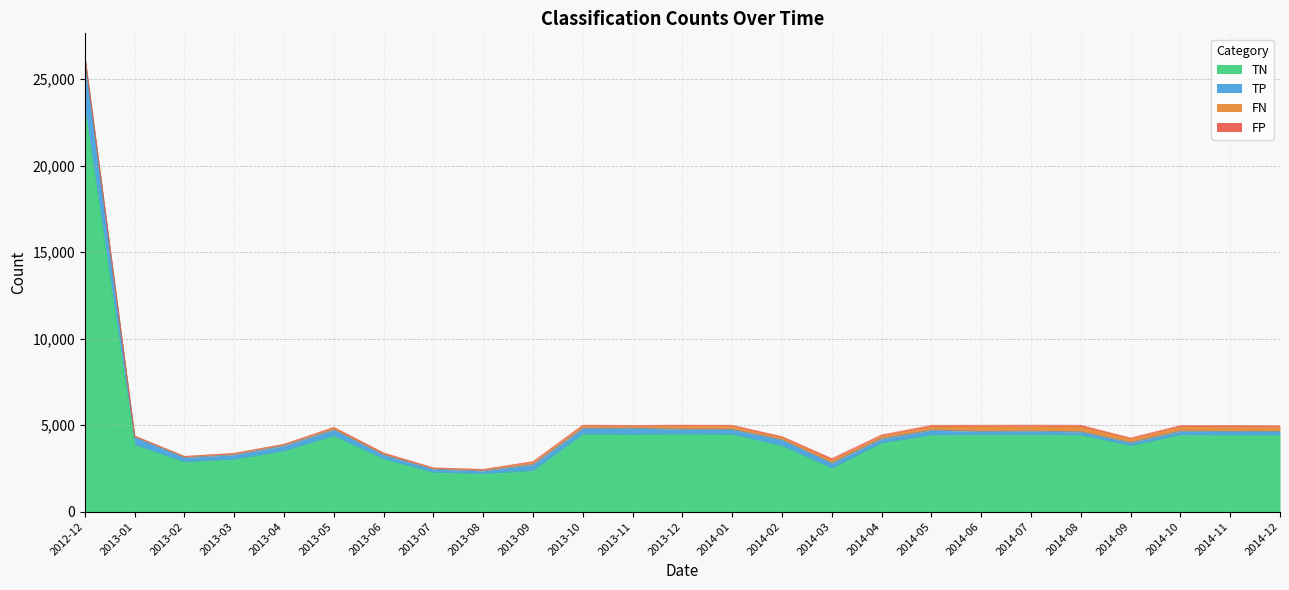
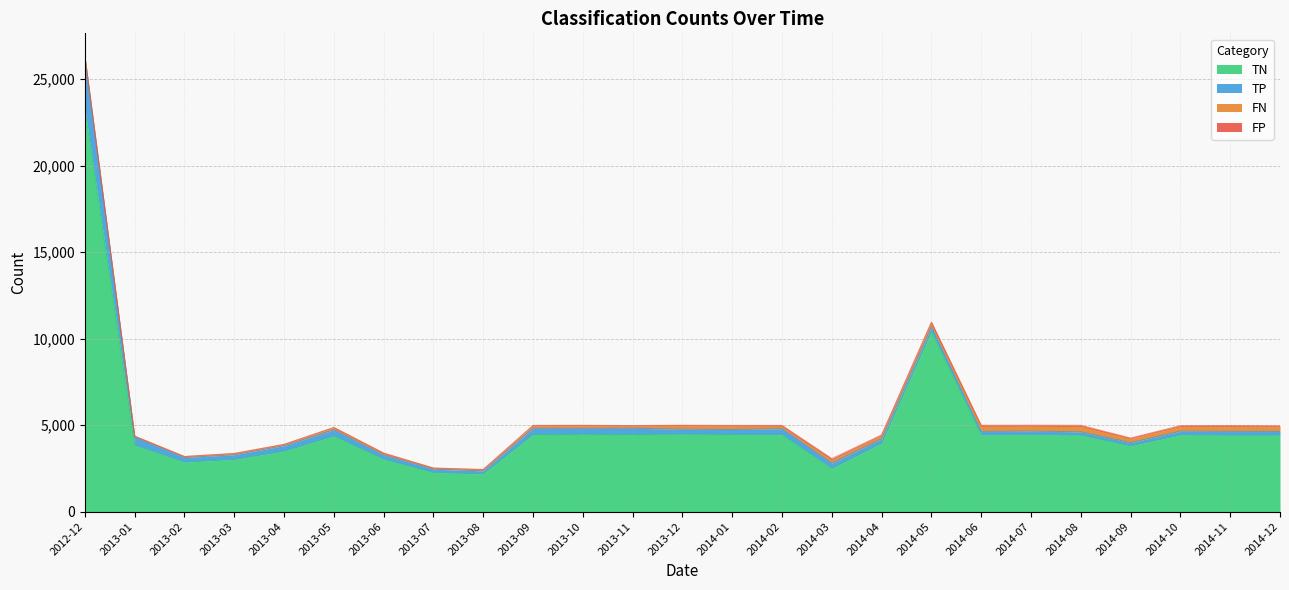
TN, 2013-09: 2,400 -> 4,500
TN, 2014-02: 3,800 -> 4,400
TN, 2014-05: 4,400 -> 10,400
